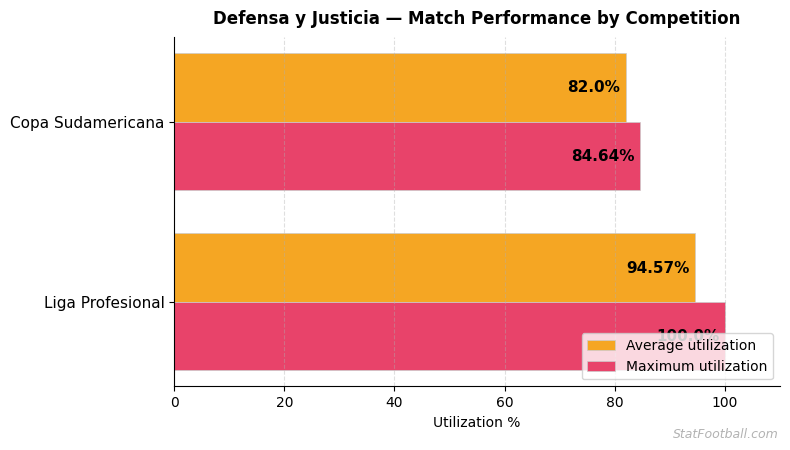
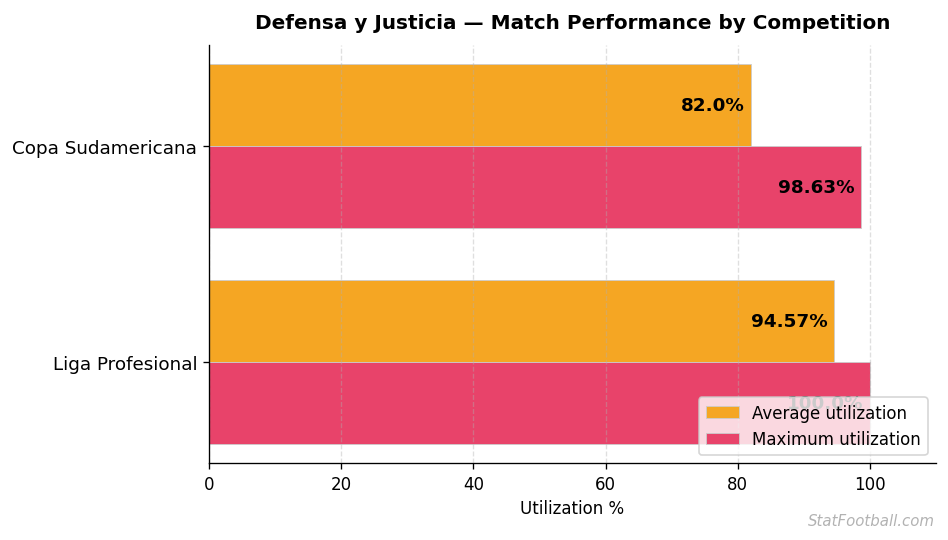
Maximum utilization, Copa Sudamericana: 84.64% -> 98.63%
